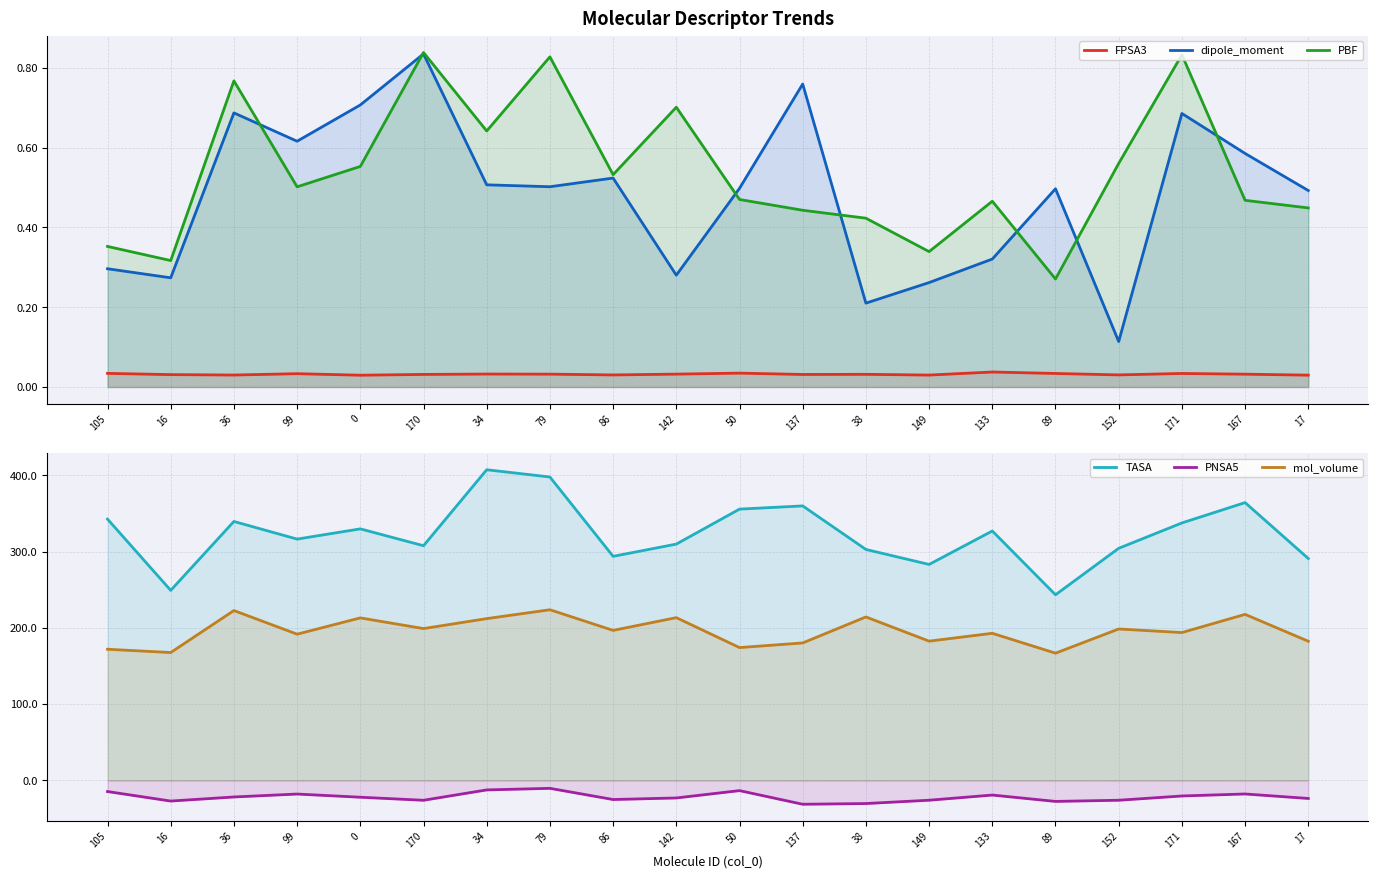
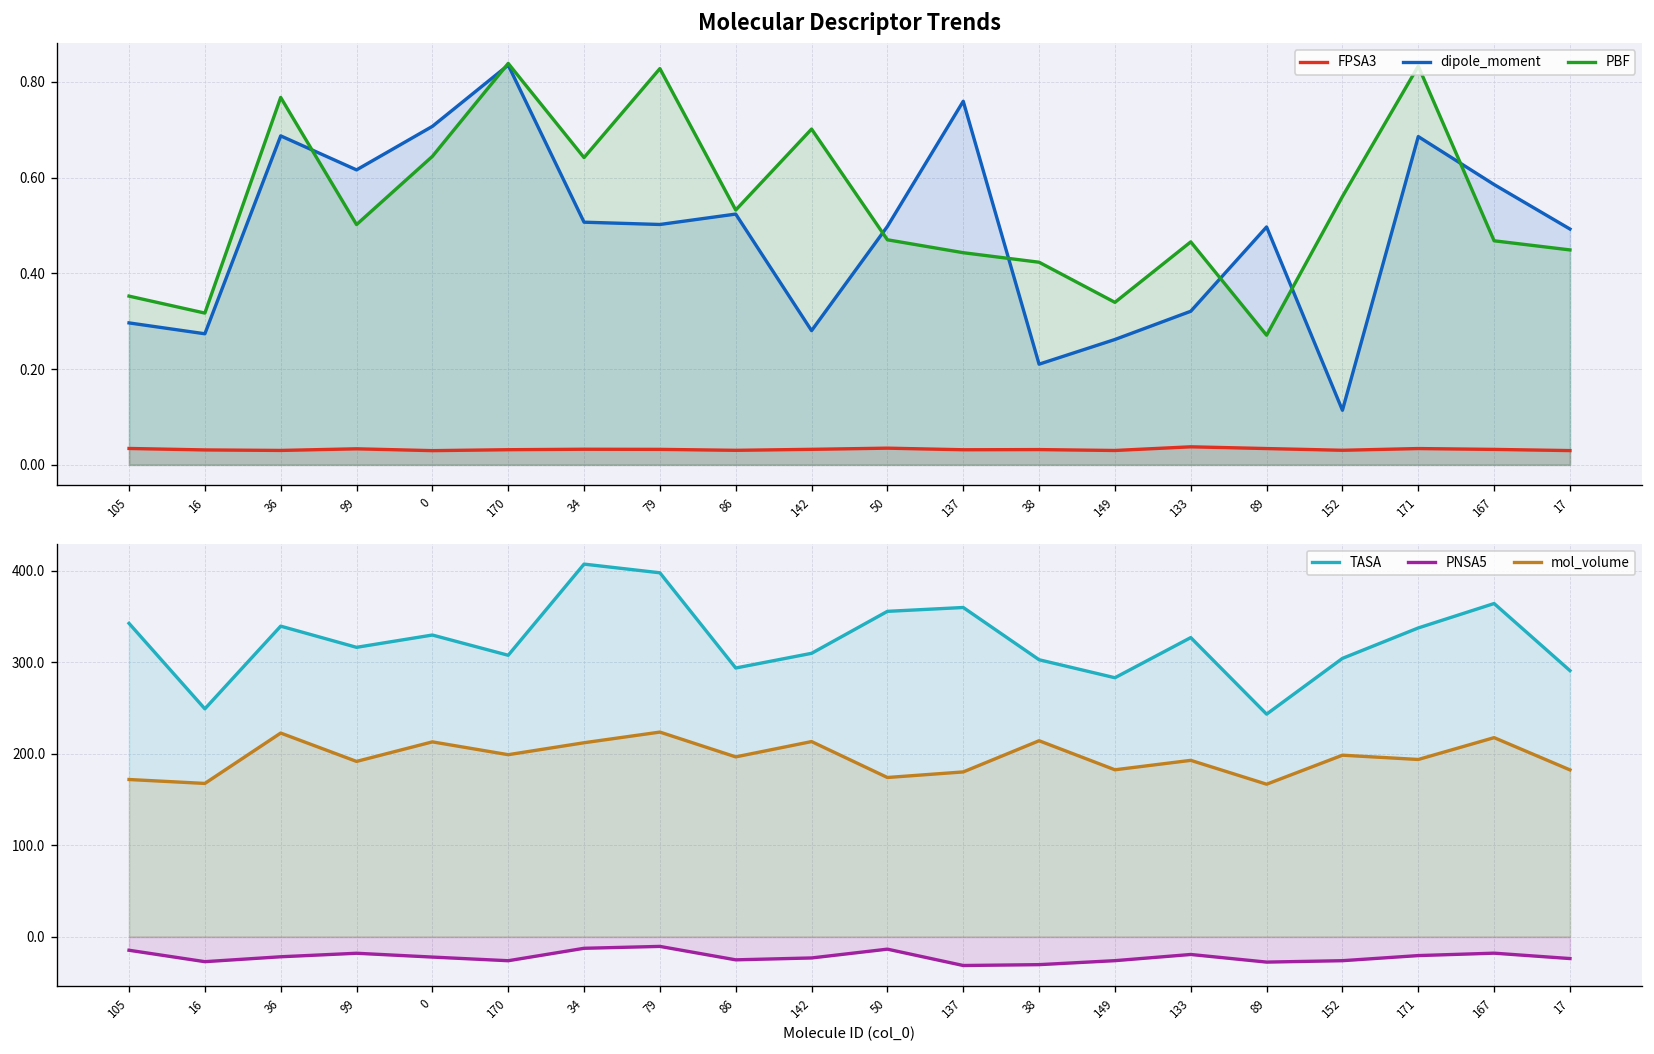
Molecular Descriptor Trends, PBF, 0: 0.55 -> 0.64
